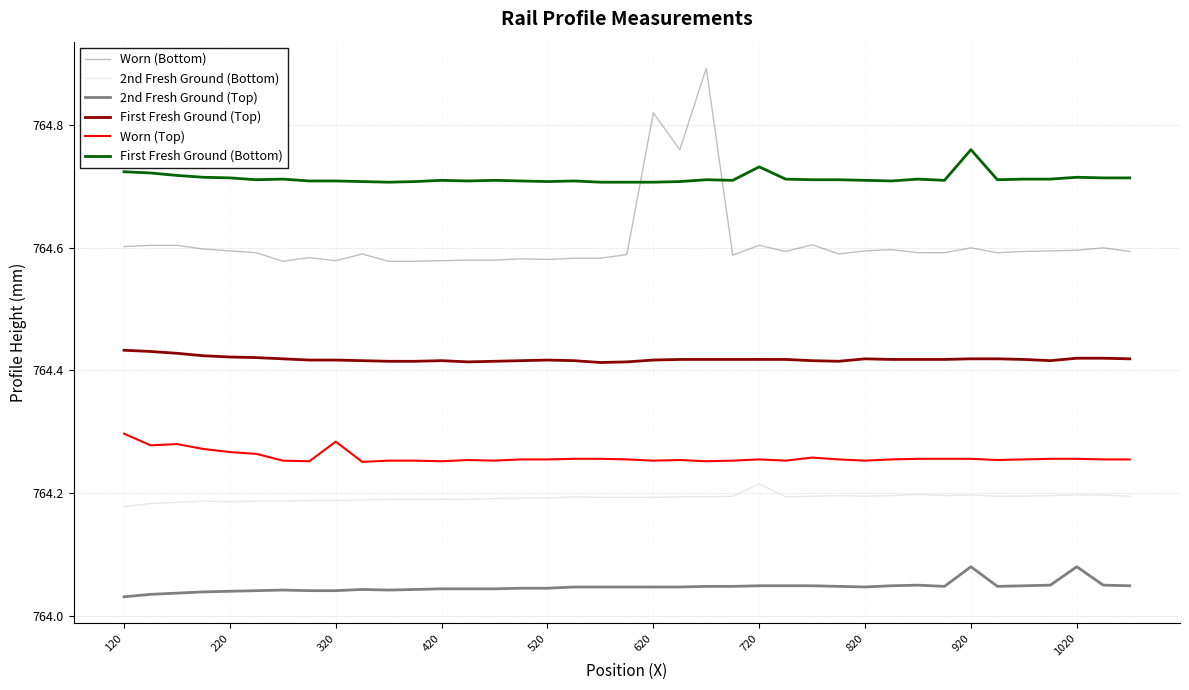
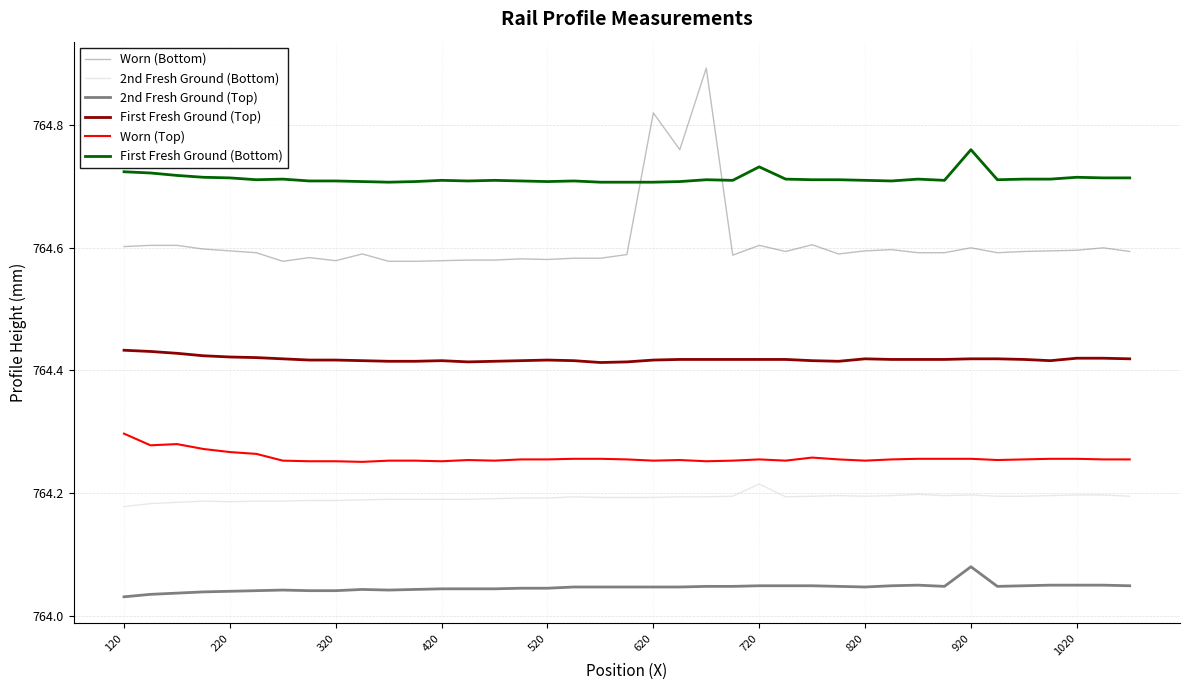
Worn (Top), 320: 764.28 -> 764.25
2nd Fresh Ground (Top), 1020: 764.08 -> 764.05
